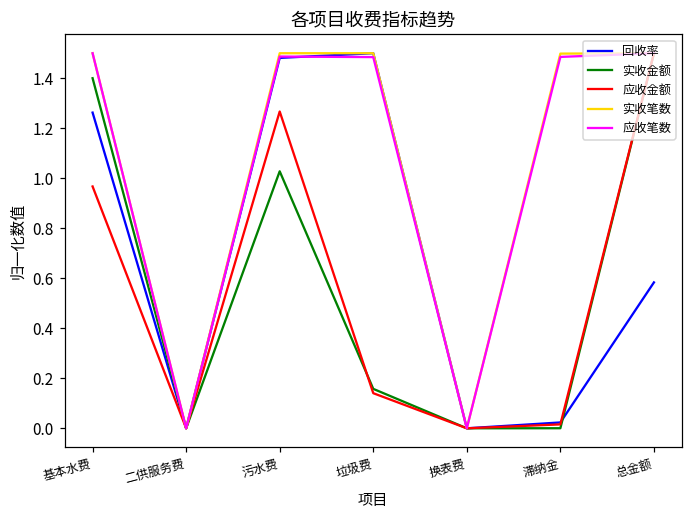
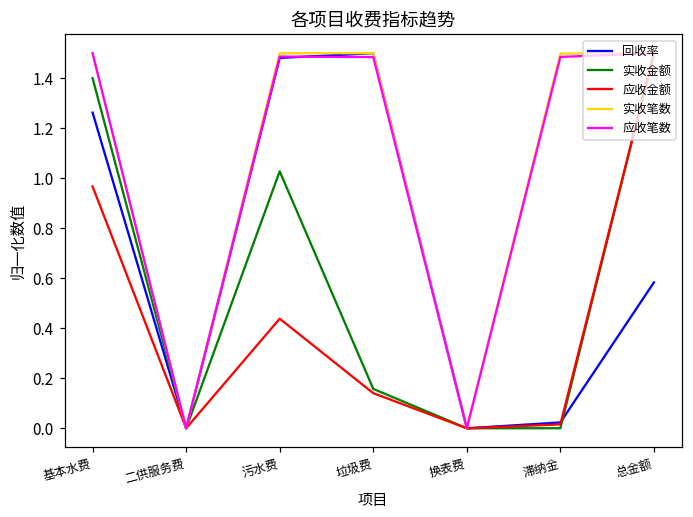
应收金额, 污水费: 1.27 -> 0.44
